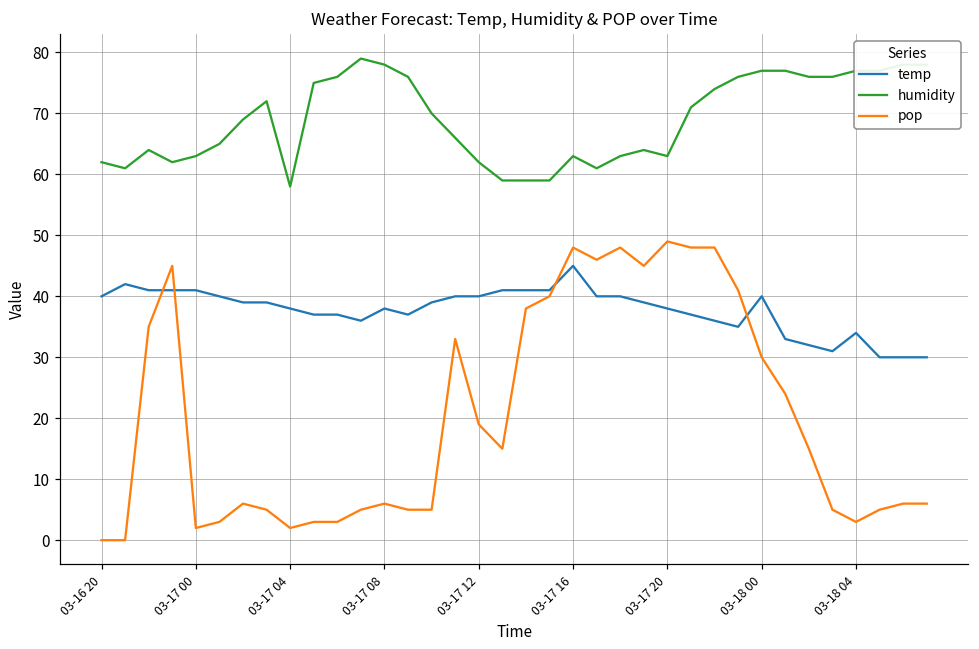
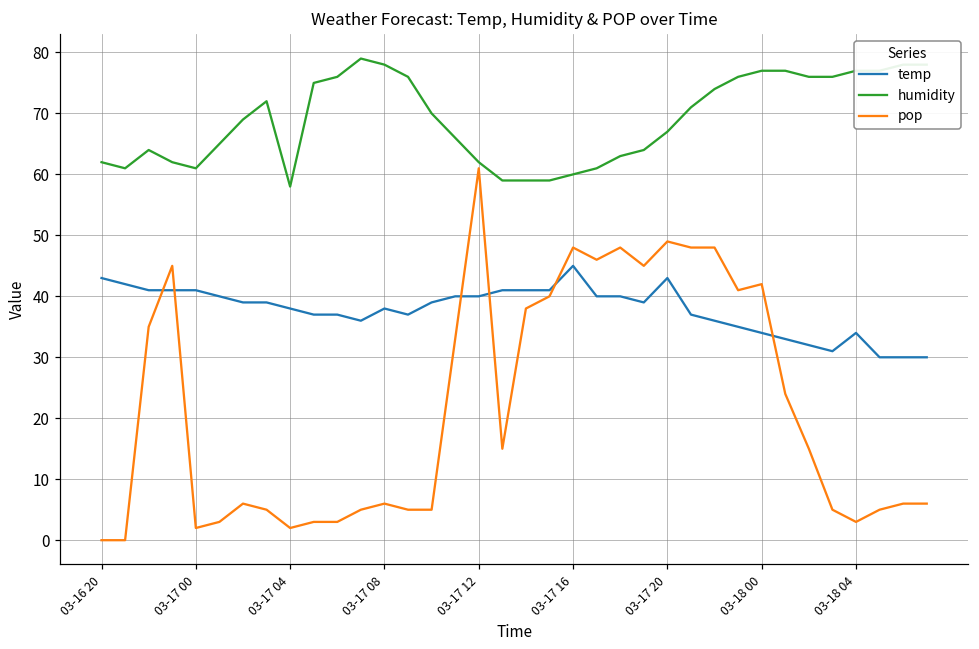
temp, 03-16 20: 40 -> 43
humidity, 03-17 00: 63 -> 61
pop, 03-17 12: 19 -> 61
humidity, 03-17 16: 63 -> 60
temp, 03-17 20: 38 -> 43
humidity, 03-17 20: 63 -> 67
temp, 03-18 00: 40 -> 34
pop, 03-18 00: 30 -> 42
